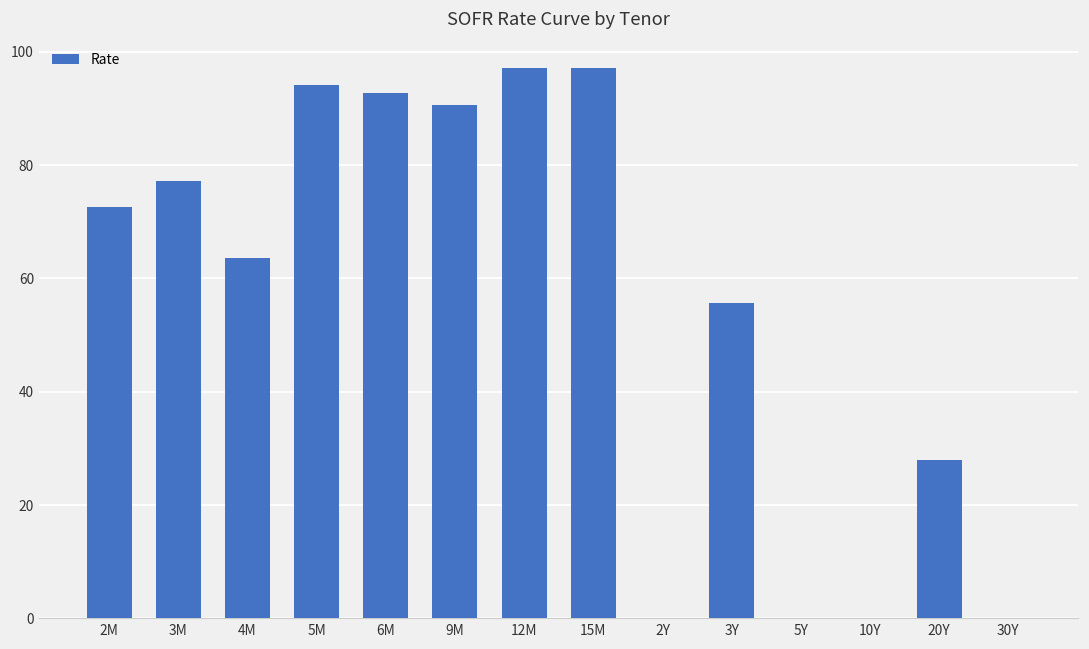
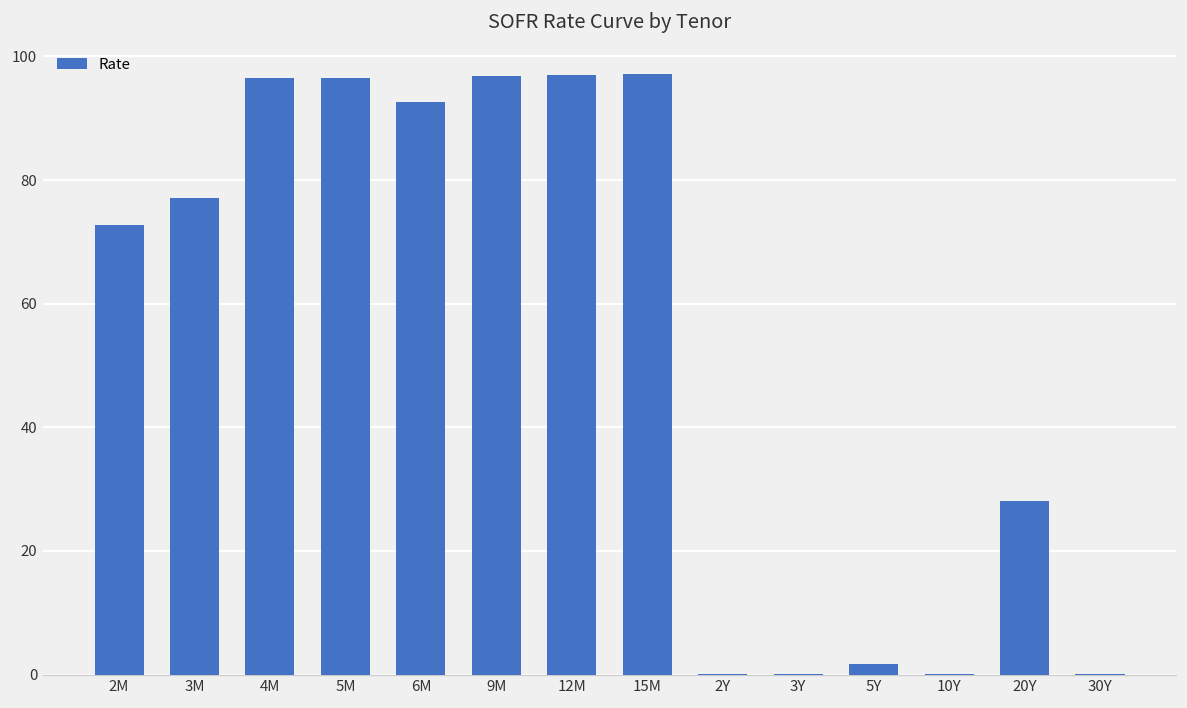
4M: 64 -> 96
5M: 94 -> 97
9M: 91 -> 97
3Y: 56 -> 0
5Y: 0 -> 2
